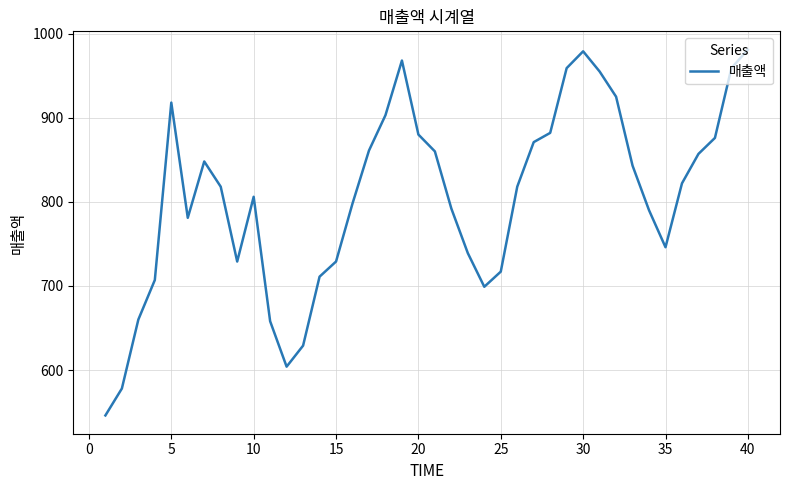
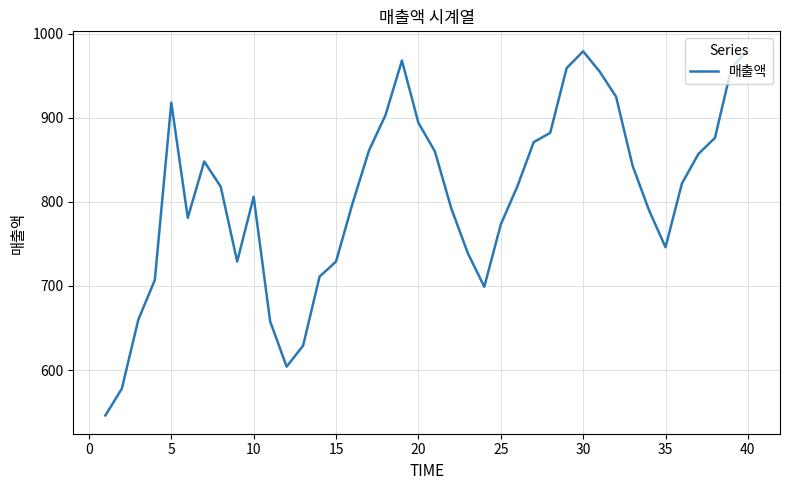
20: 880 -> 890
25: 720 -> 770
